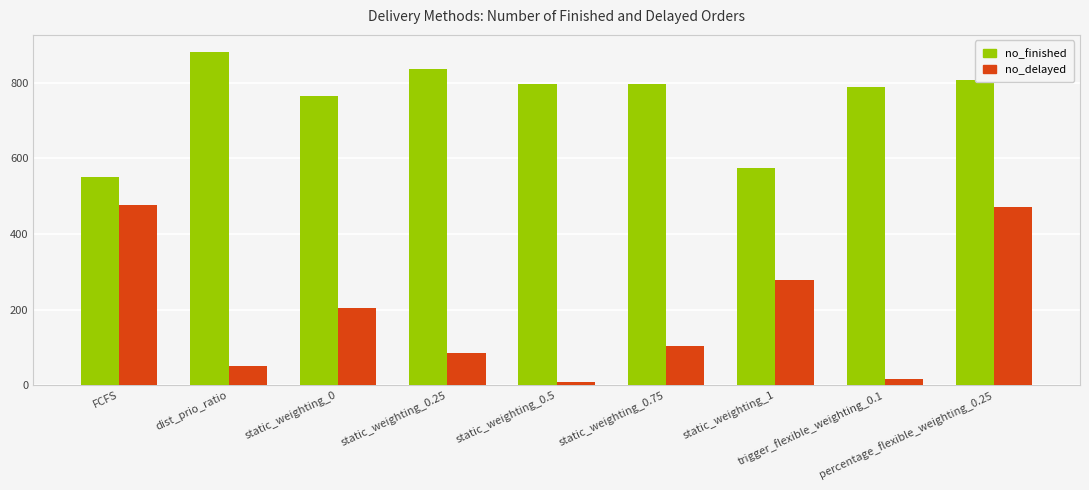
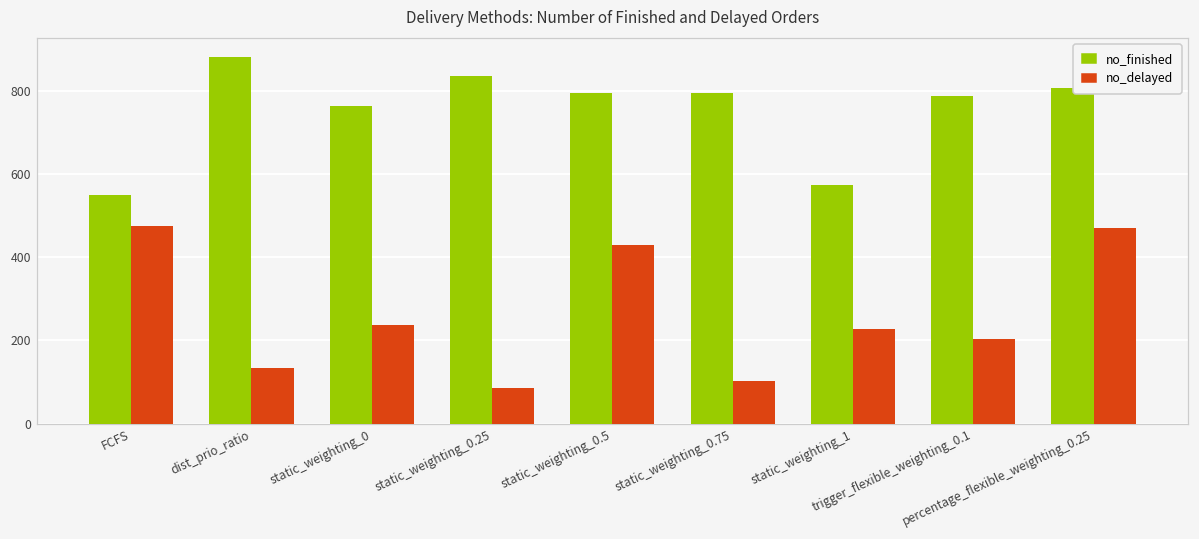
no_delayed, dist_prio_ratio: 50 -> 130
no_delayed, static_weighting_0: 200 -> 240
no_delayed, static_weighting_0.5: 10 -> 430
no_delayed, static_weighting_1: 280 -> 230
no_delayed, trigger_flexible_weighting_0.1: 20 -> 200
